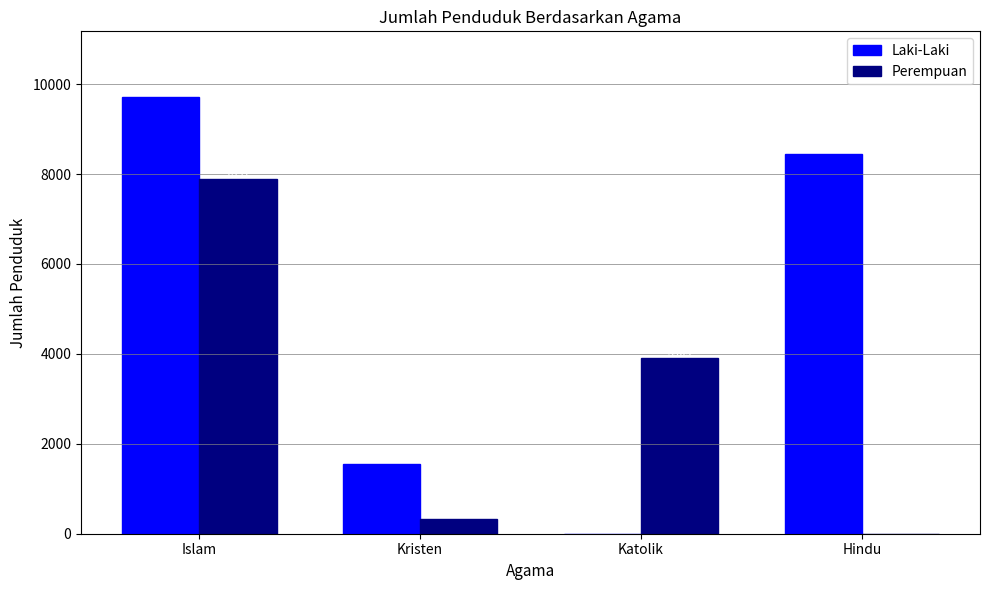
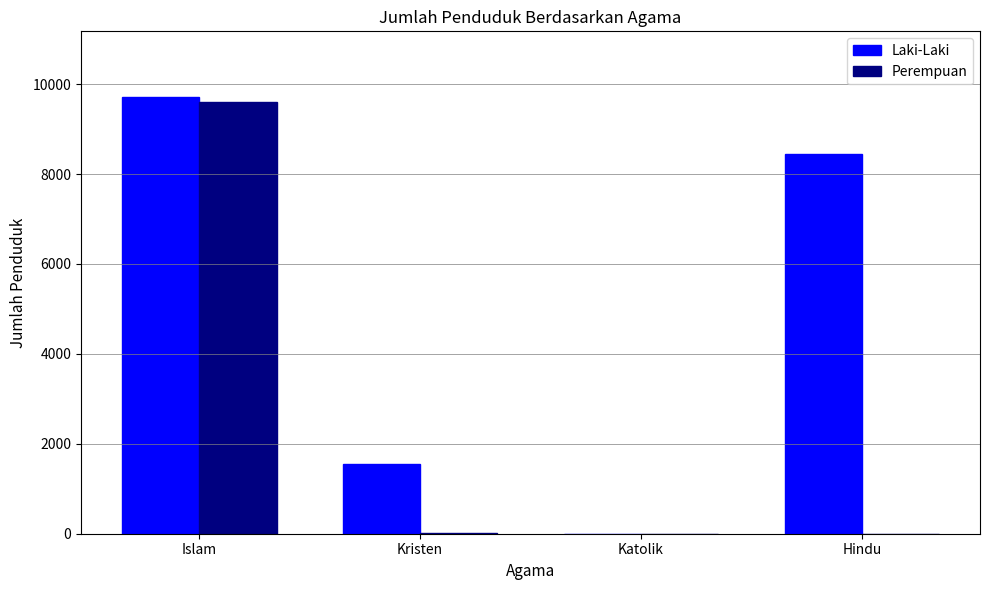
Perempuan, Islam: 7900 -> 9600
Perempuan, Kristen: 300 -> 0
Perempuan, Katolik: 3900 -> 0
